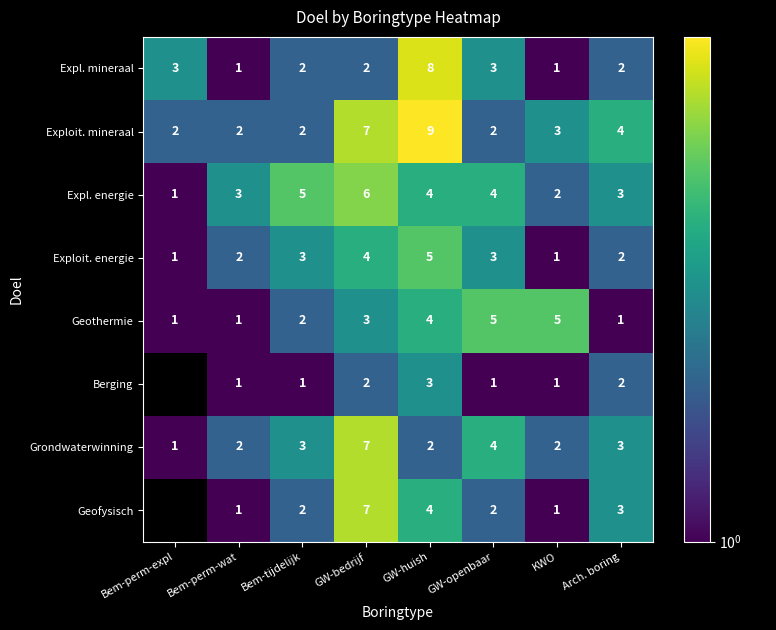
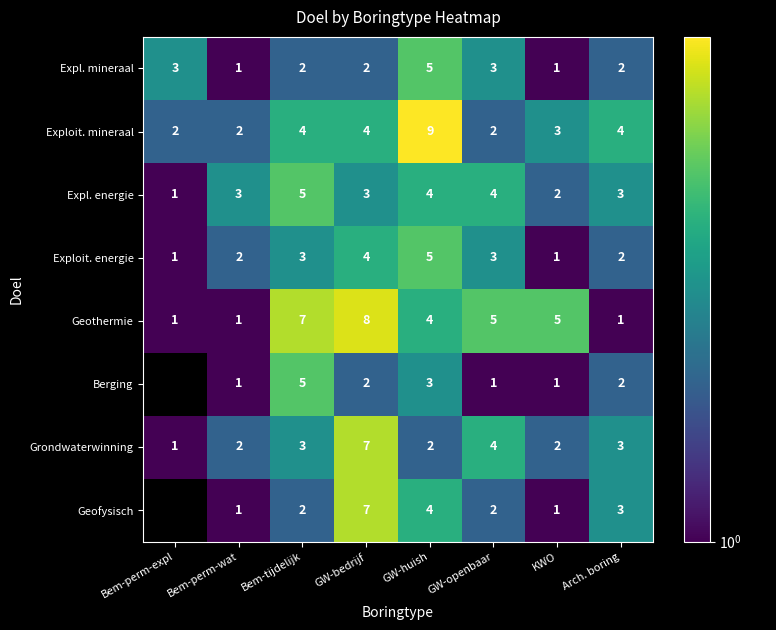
Expl. mineraal, GW-huish: 8 -> 5
Exploit. mineraal, Bem-tijdelijk: 2 -> 4
Exploit. mineraal, GW-bedrijf: 7 -> 4
Expl. energie, GW-bedrijf: 6 -> 3
Geothermie, Bem-tijdelijk: 2 -> 7
Geothermie, GW-bedrijf: 3 -> 8
Berging, Bem-tijdelijk: 1 -> 5
